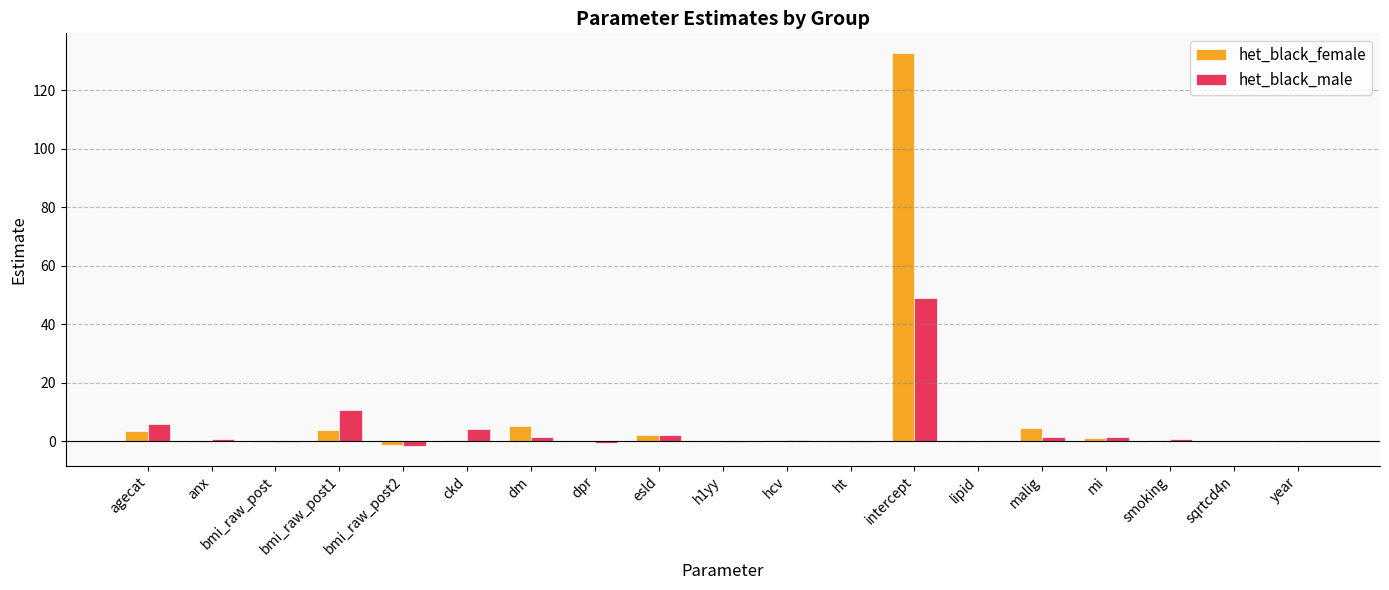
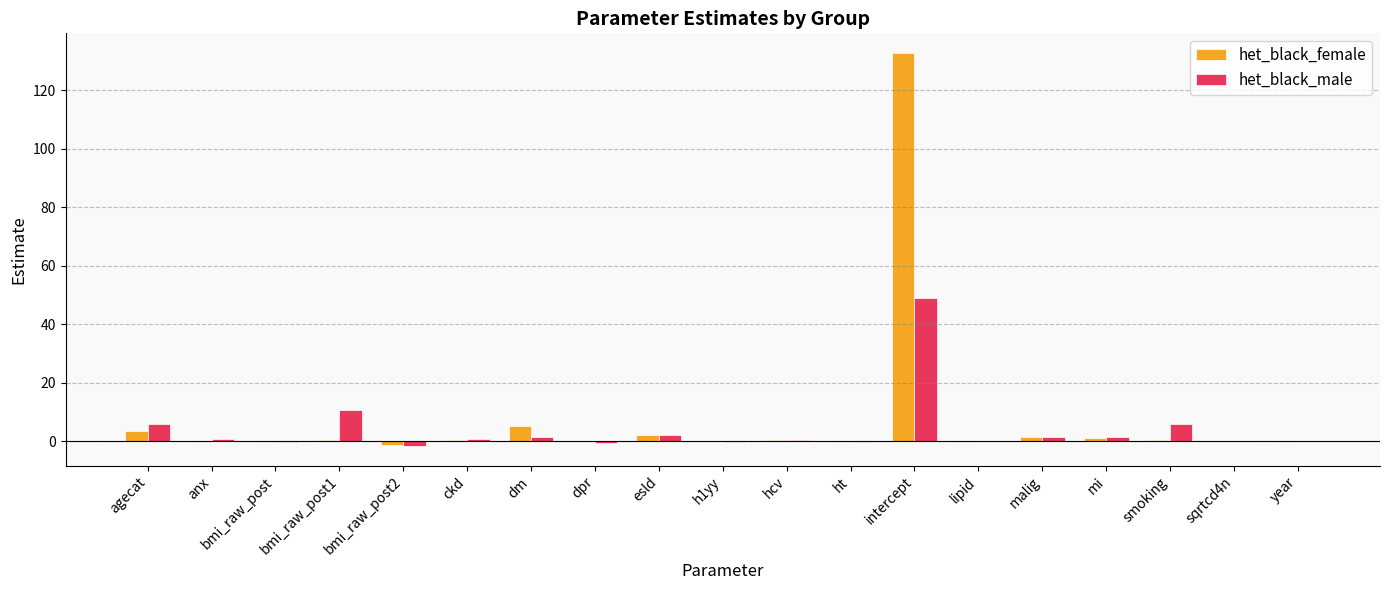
het_black_female, bmi_raw_post1: 4 -> 1
het_black_male, ckd: 4 -> 1
het_black_female, malig: 4 -> 2
het_black_male, smoking: 1 -> 6
